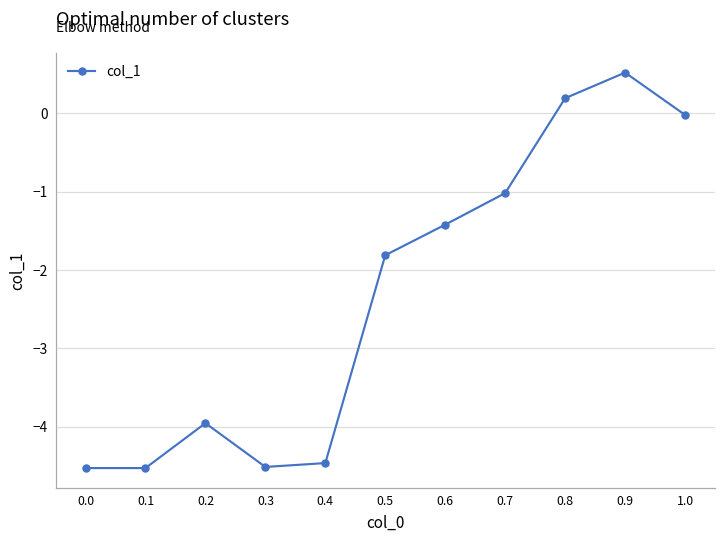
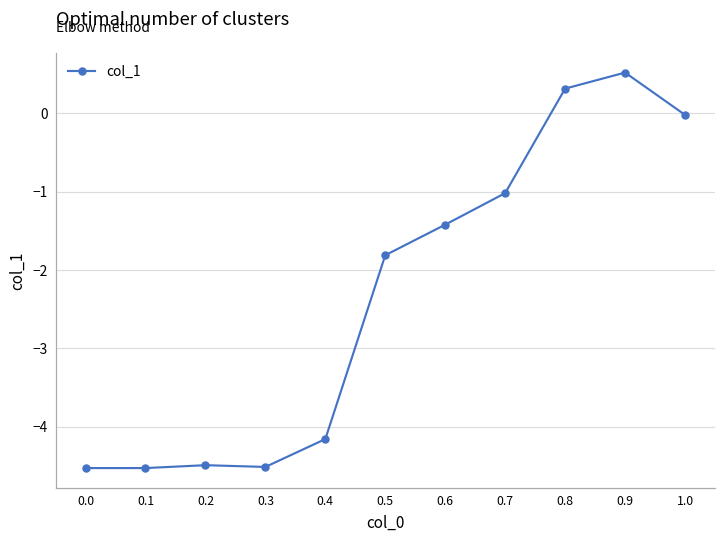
0.2: -4.0 -> -4.5
0.4: -4.5 -> -4.2
0.8: 0.2 -> 0.3
